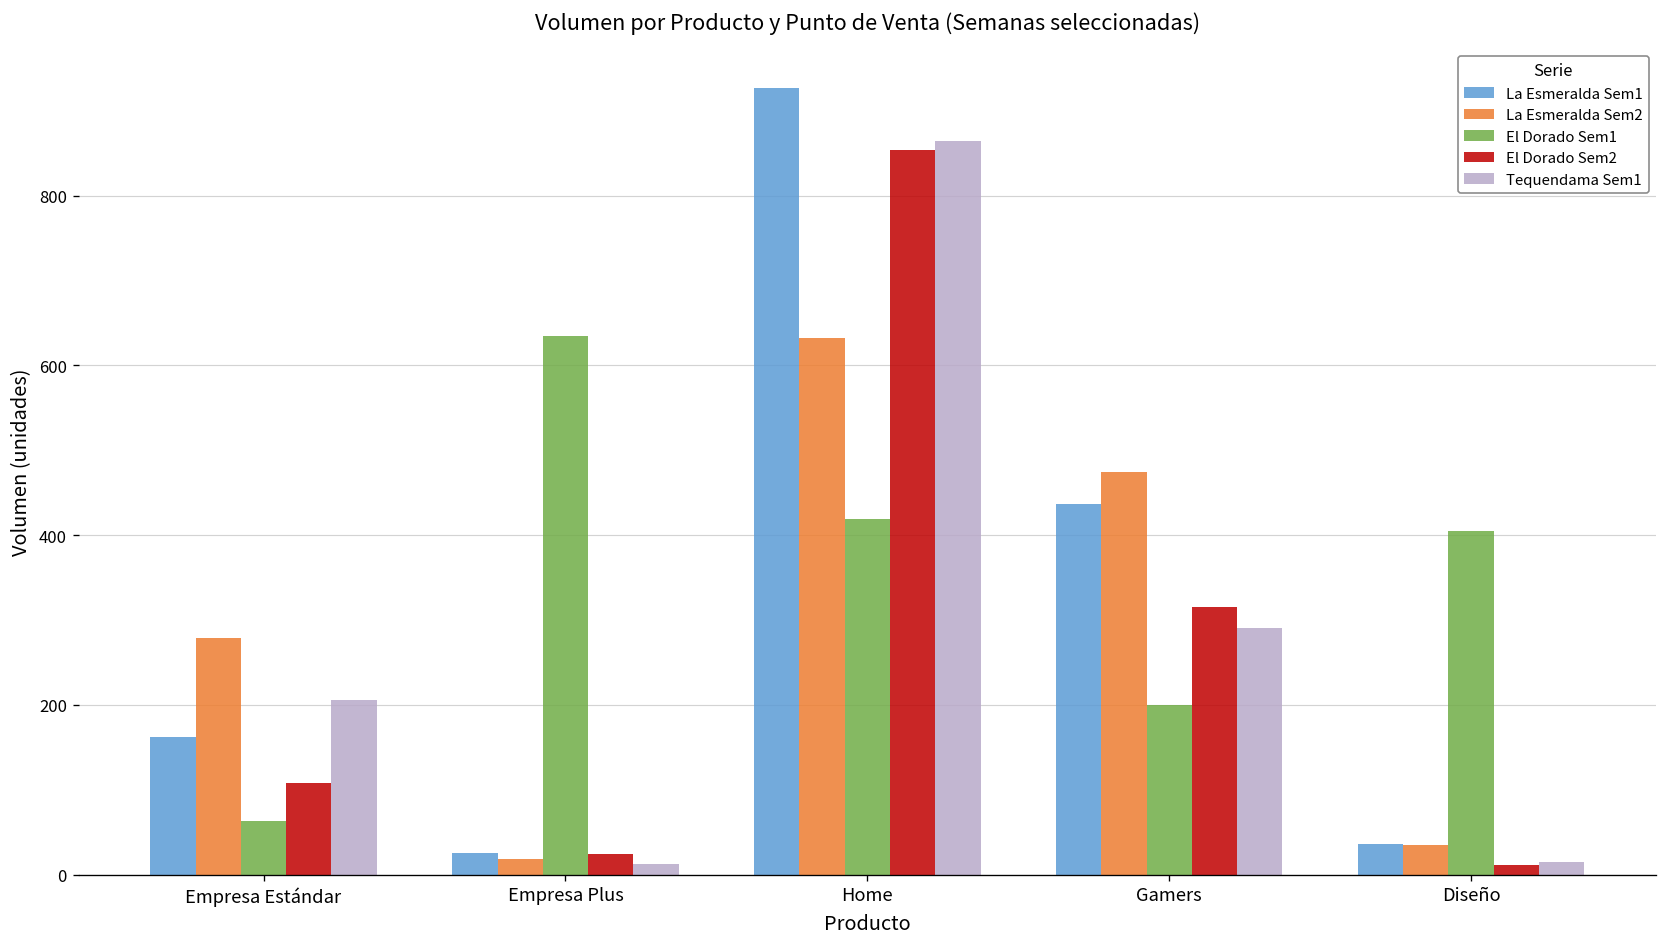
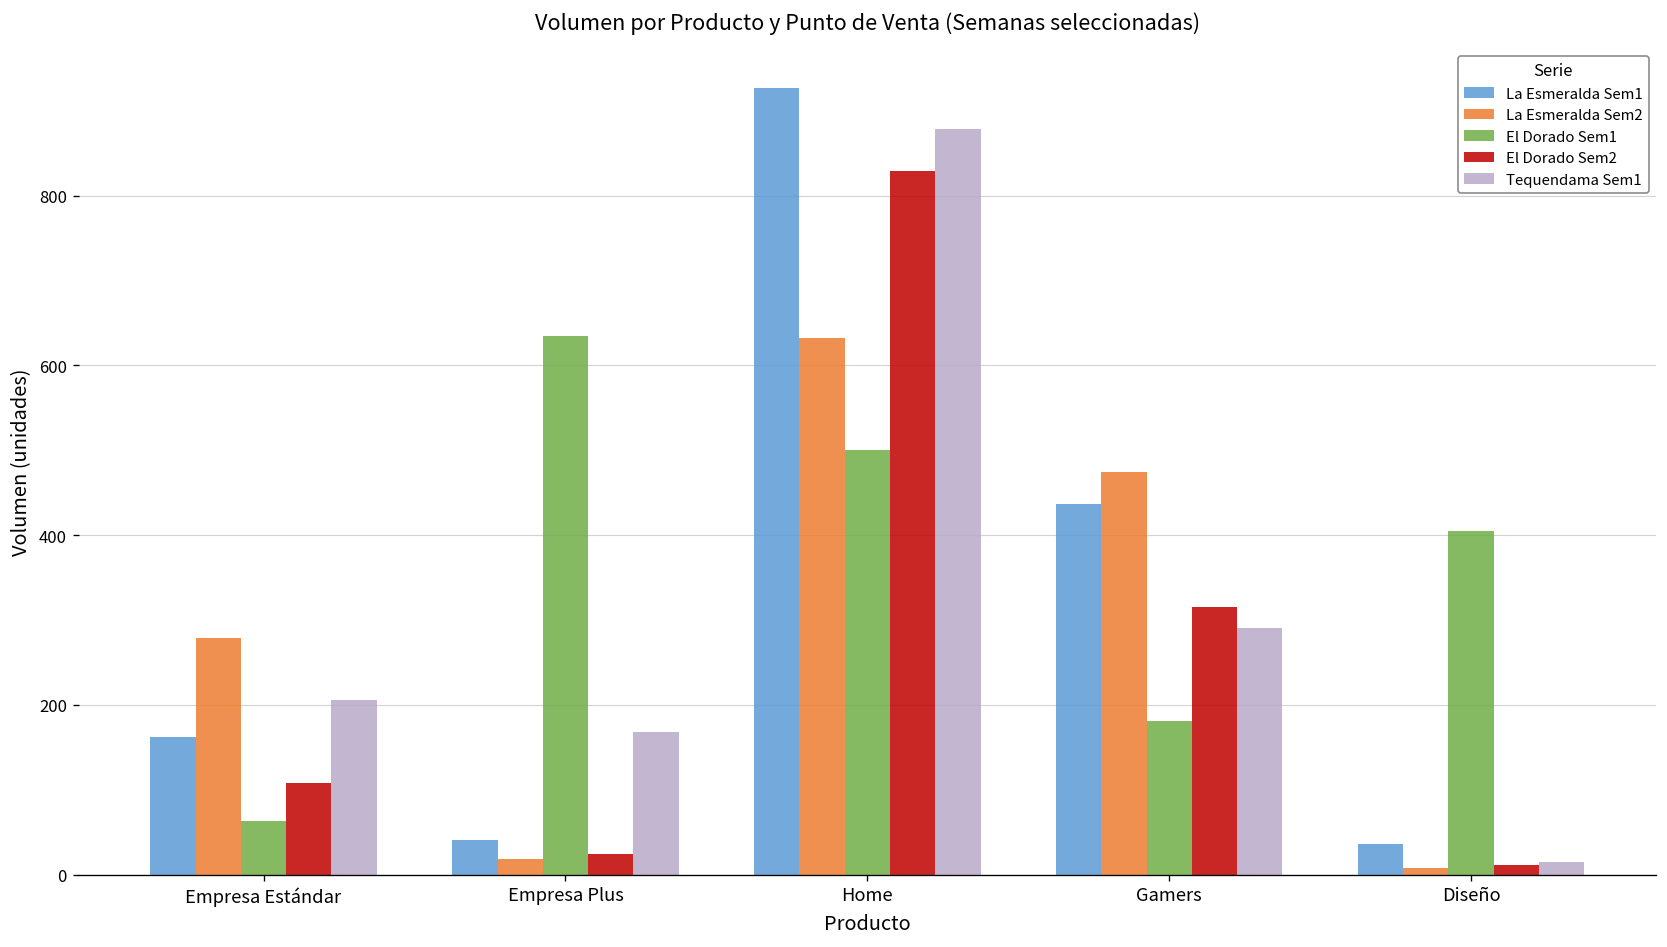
La Esmeralda Sem1, Empresa Plus: 30 -> 40
Tequendama Sem1, Empresa Plus: 10 -> 170
El Dorado Sem1, Home: 420 -> 500
El Dorado Sem2, Home: 850 -> 830
Tequendama Sem1, Home: 870 -> 880
El Dorado Sem1, Gamers: 200 -> 180
La Esmeralda Sem2, Diseño: 40 -> 10
